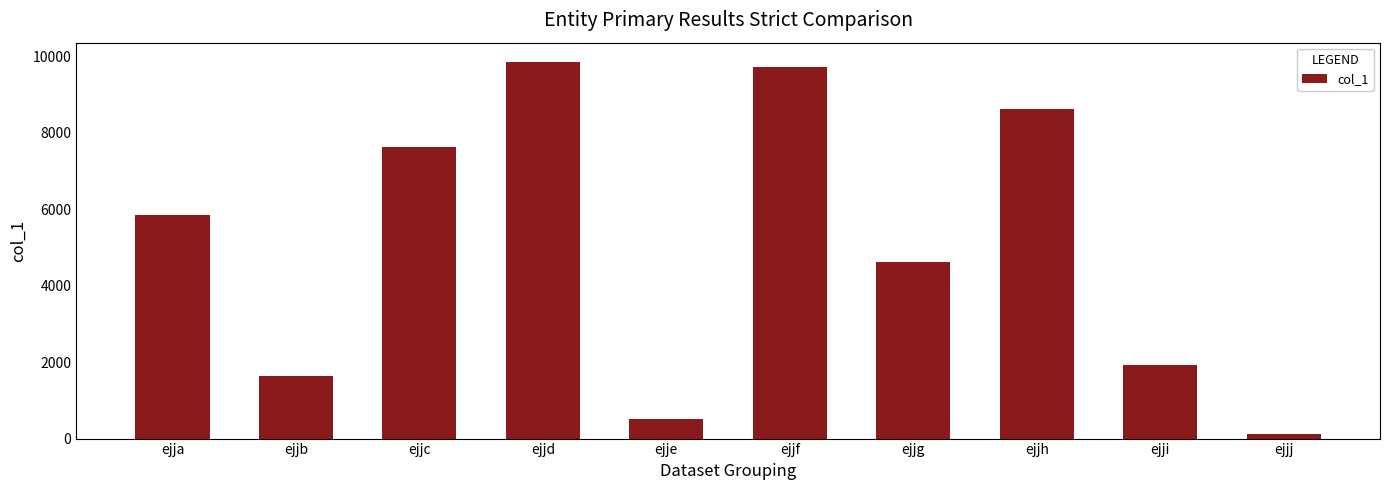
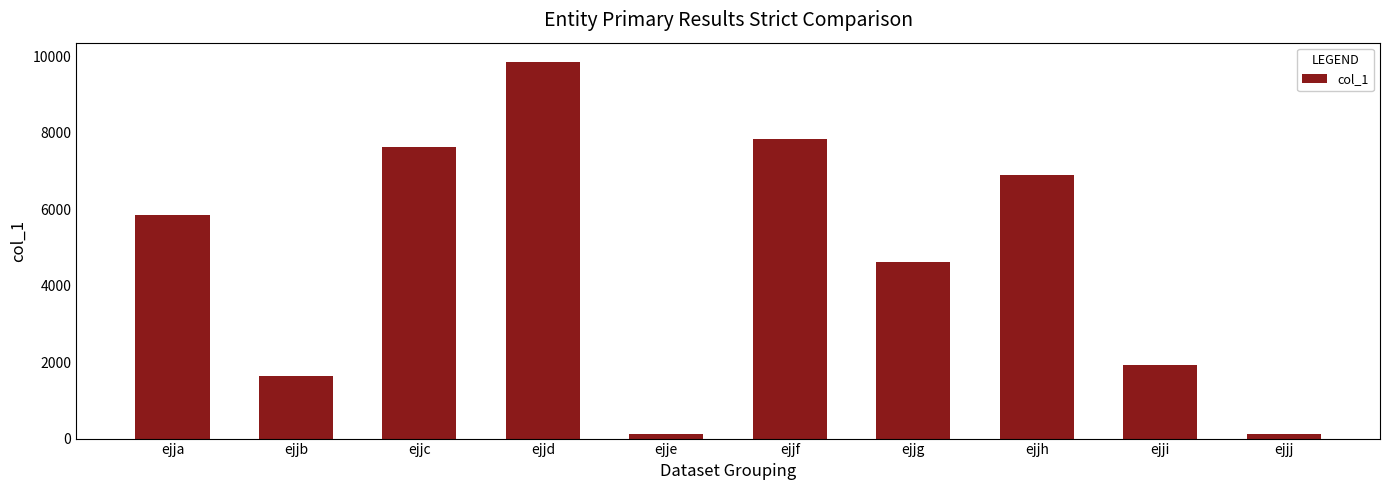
ejje: 500 -> 100
ejjf: 9700 -> 7800
ejjh: 8600 -> 6900
